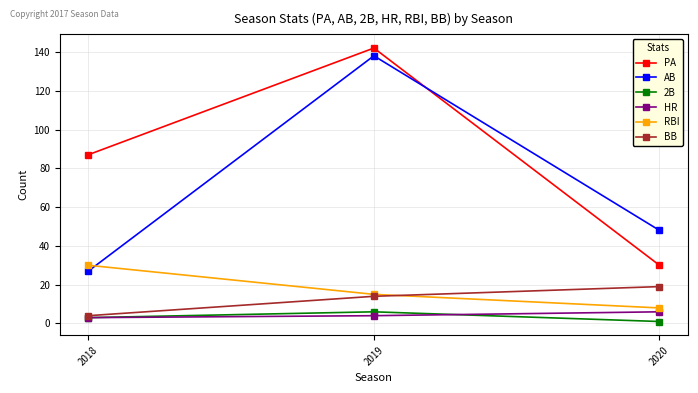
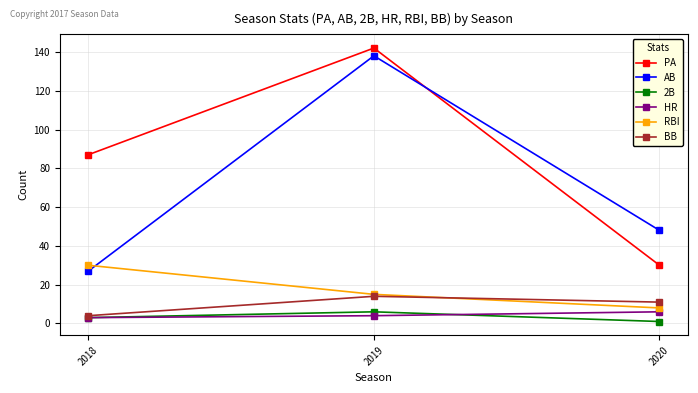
BB, 2020: 19 -> 11
